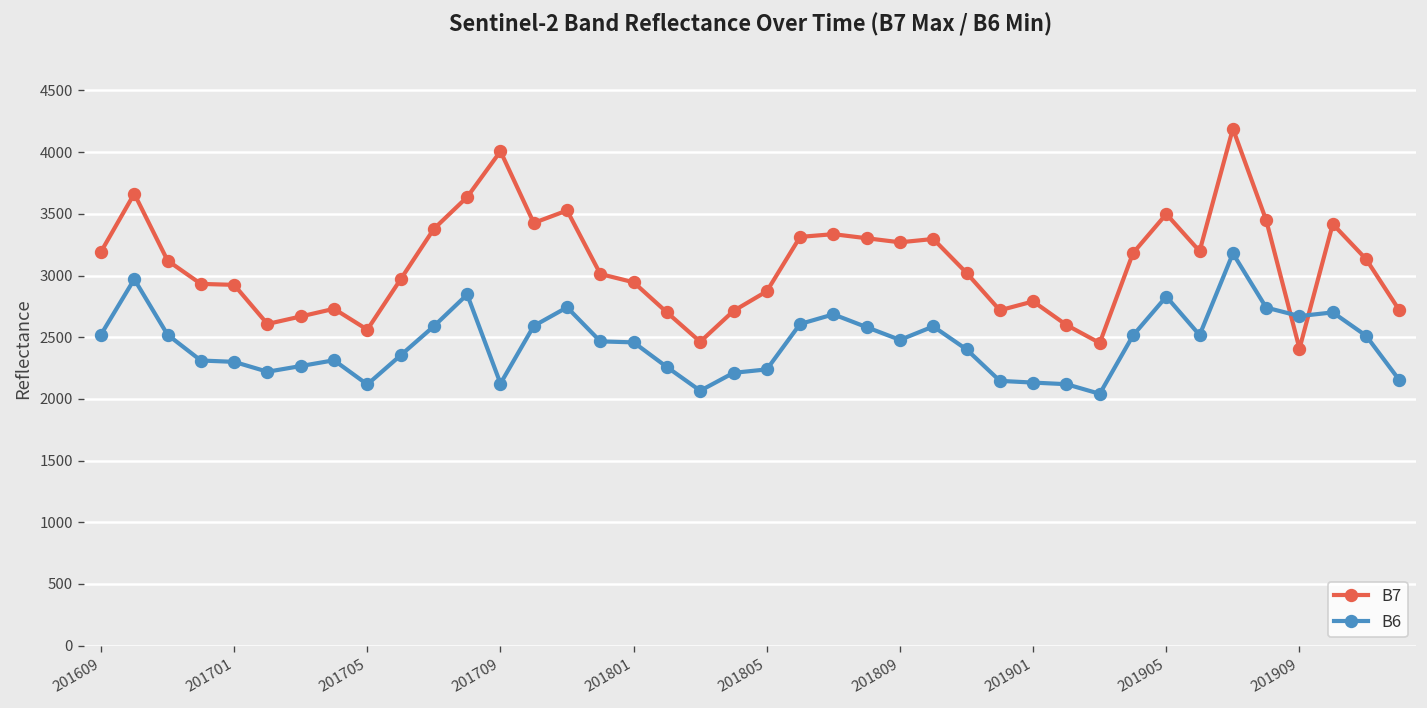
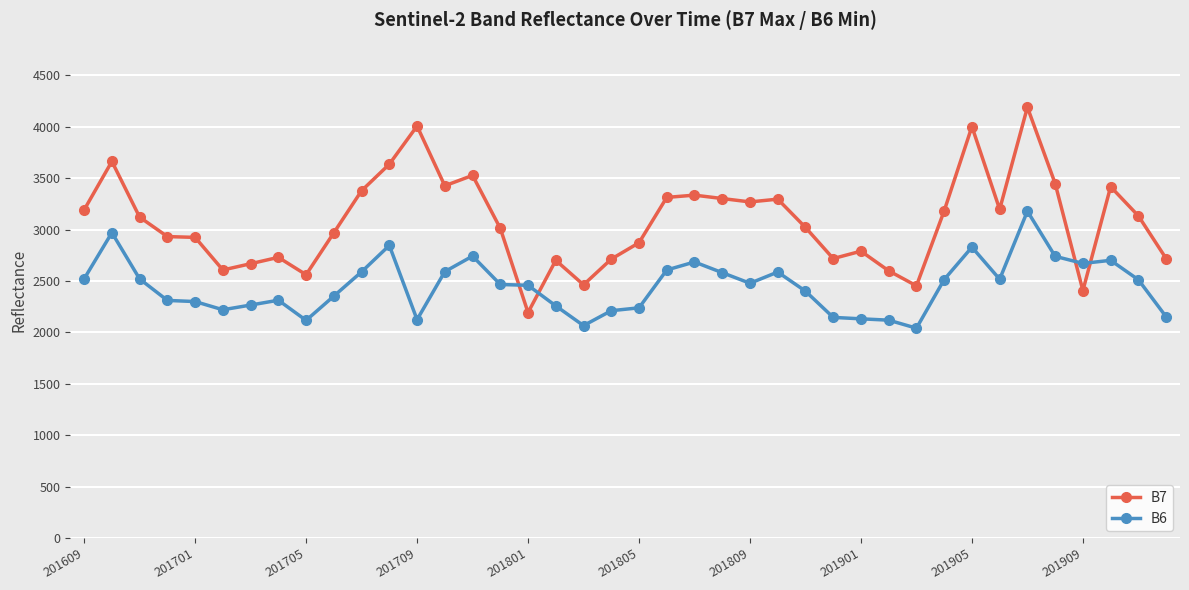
B7, 201801: 2950 -> 2190
B7, 201905: 3500 -> 4000
